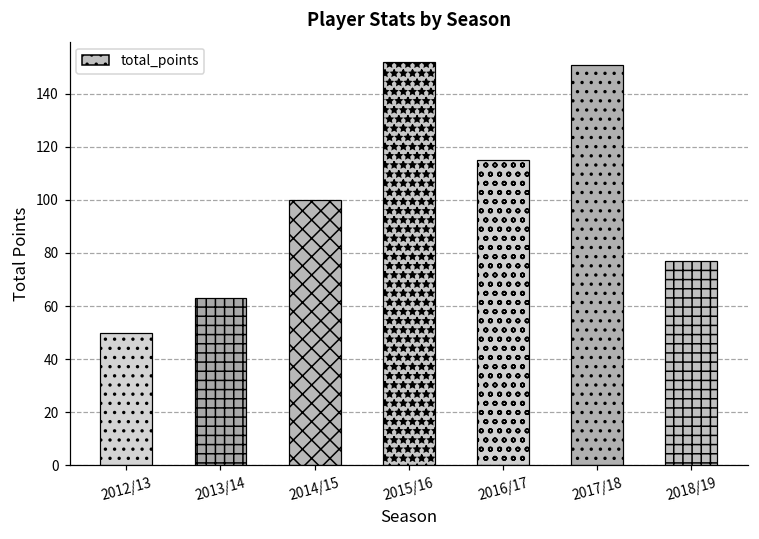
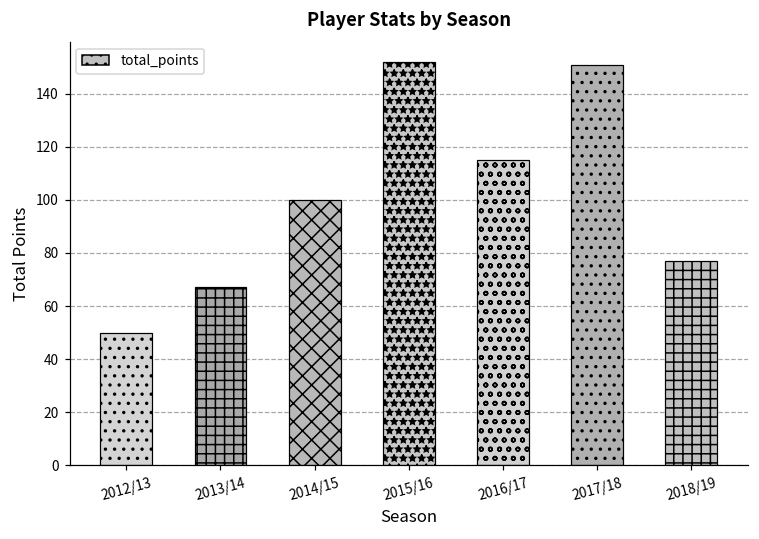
2013/14: 63 -> 67
